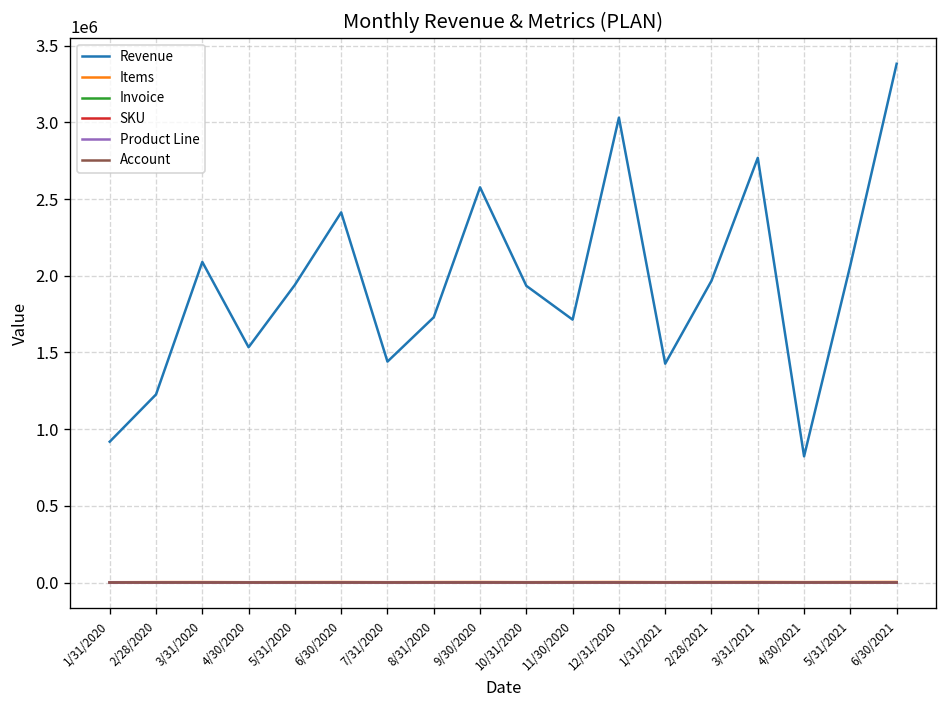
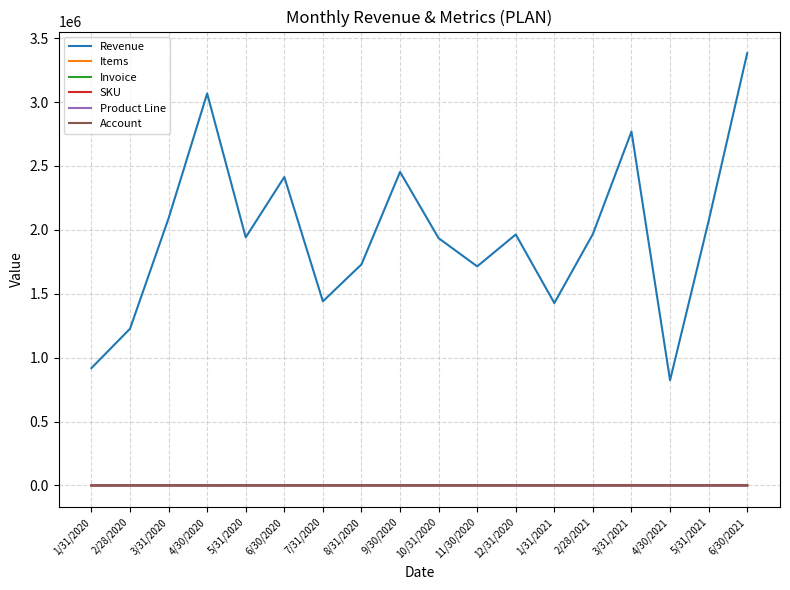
Revenue, 4/30/2020: 1530000 -> 3070000
Revenue, 9/30/2020: 2580000 -> 2450000
Revenue, 12/31/2020: 3030000 -> 1960000
